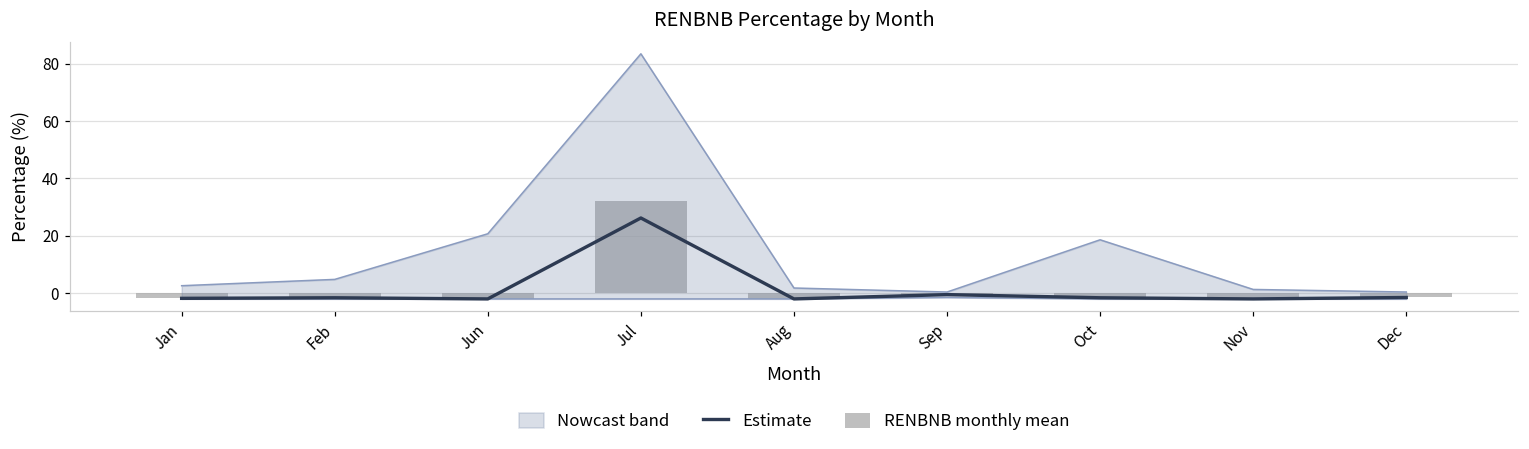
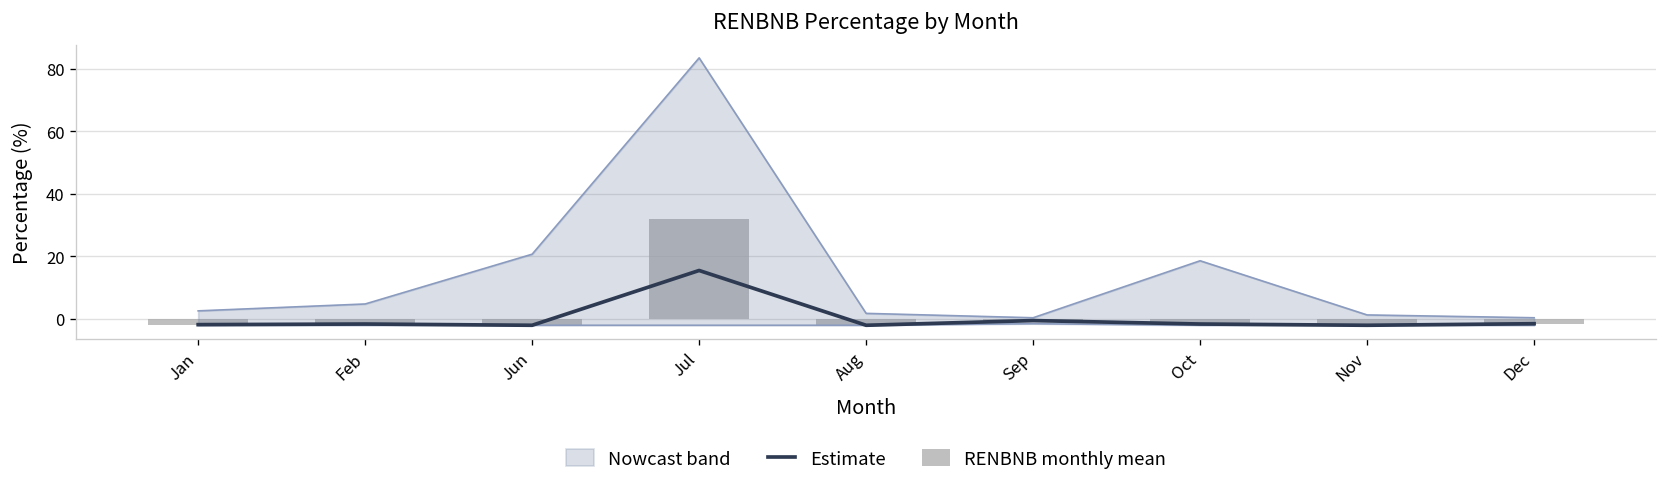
Estimate, Jul: 26 -> 16
